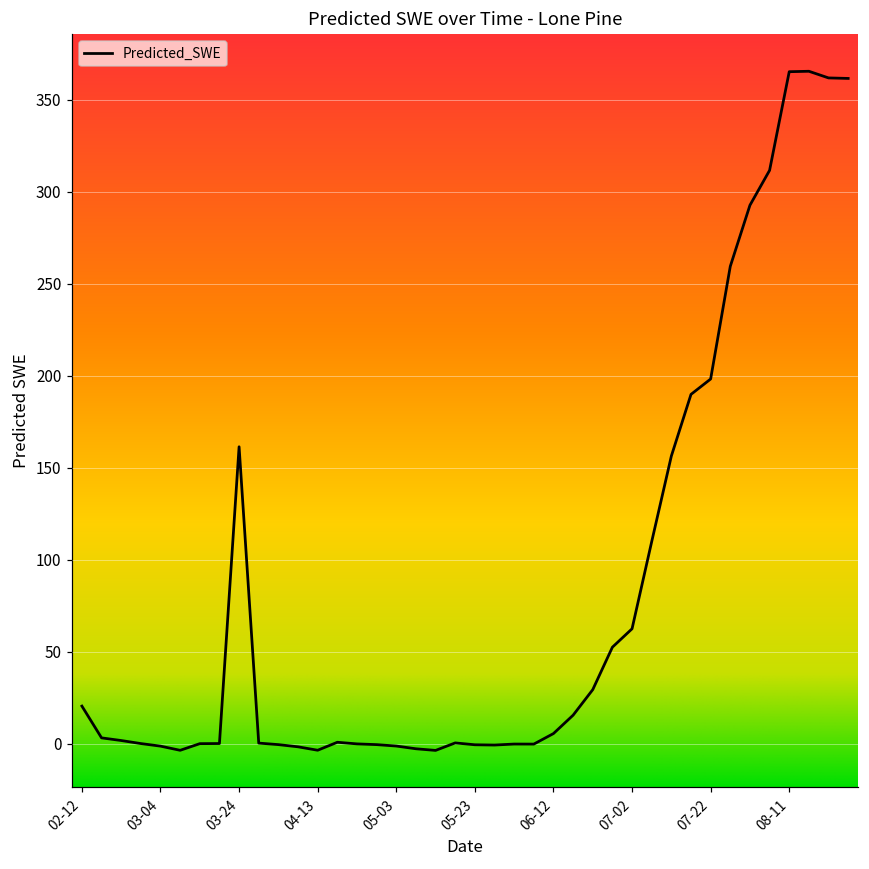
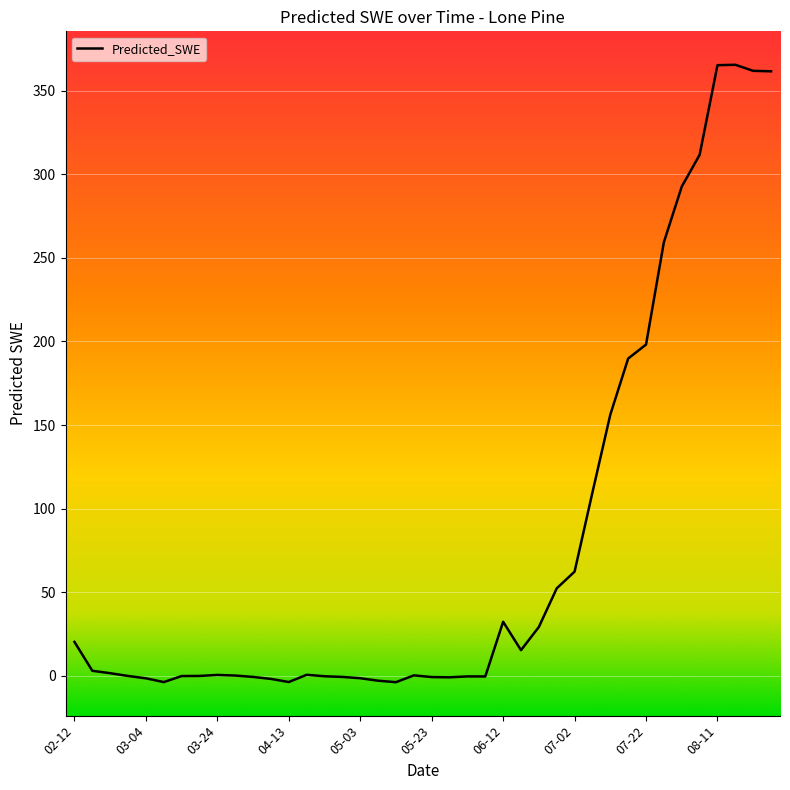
03-24: 161 -> 1
06-12: 5 -> 32
